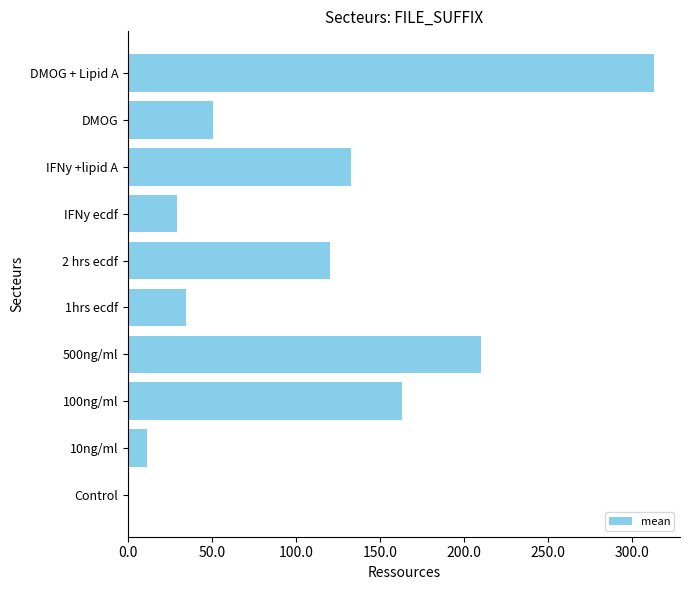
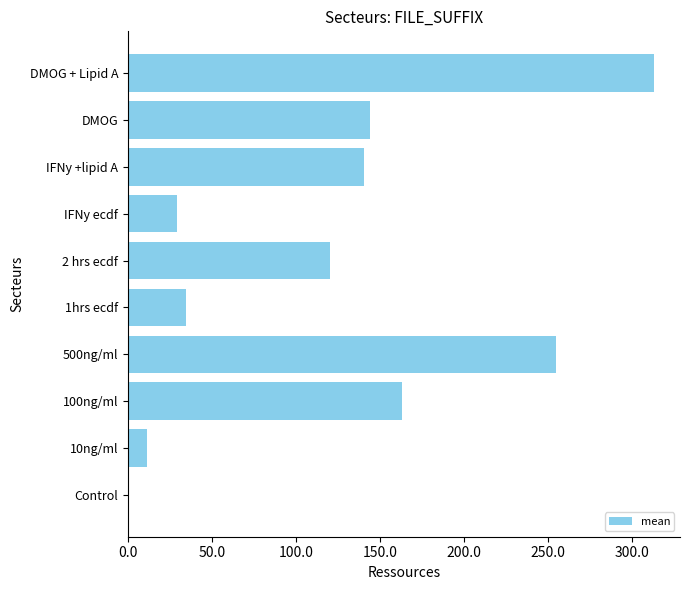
DMOG: 51 -> 144
IFNy +lipid A: 133 -> 141
500ng/ml: 210 -> 255
